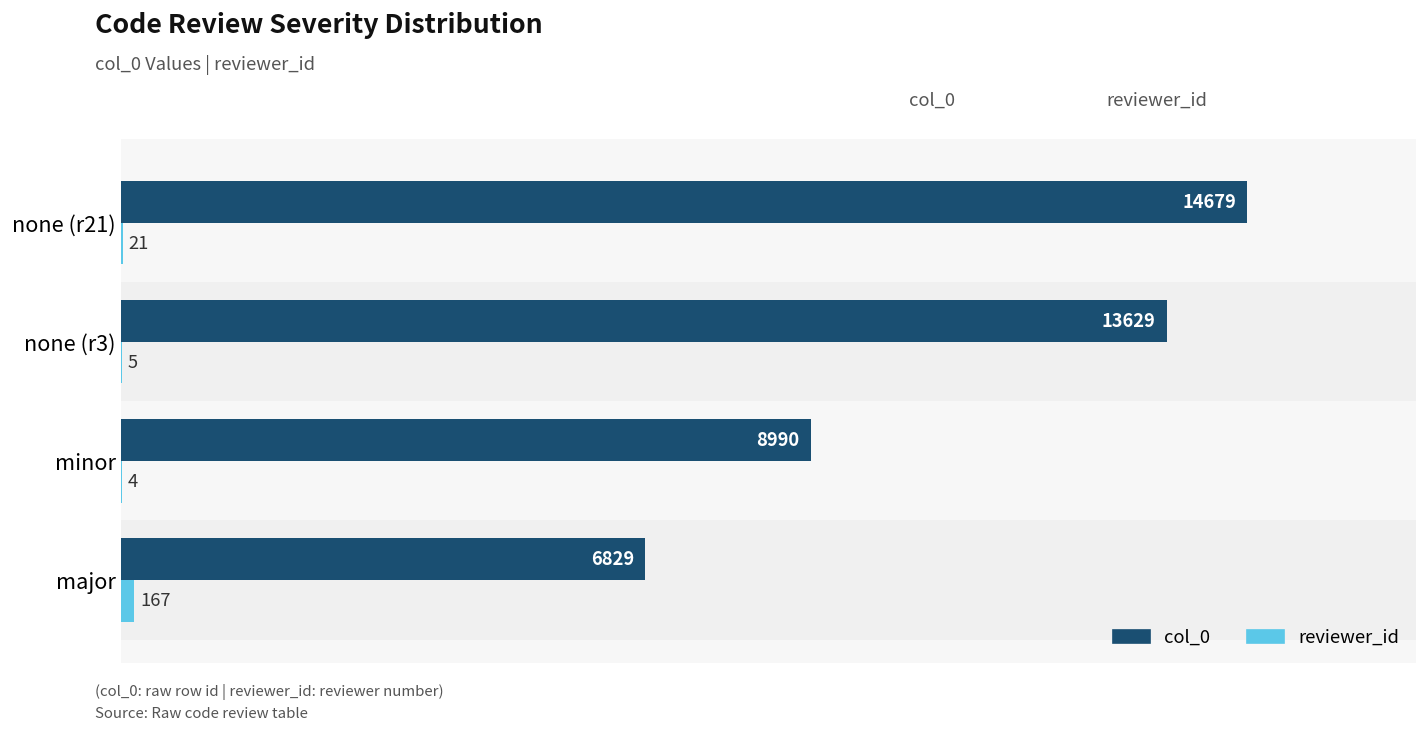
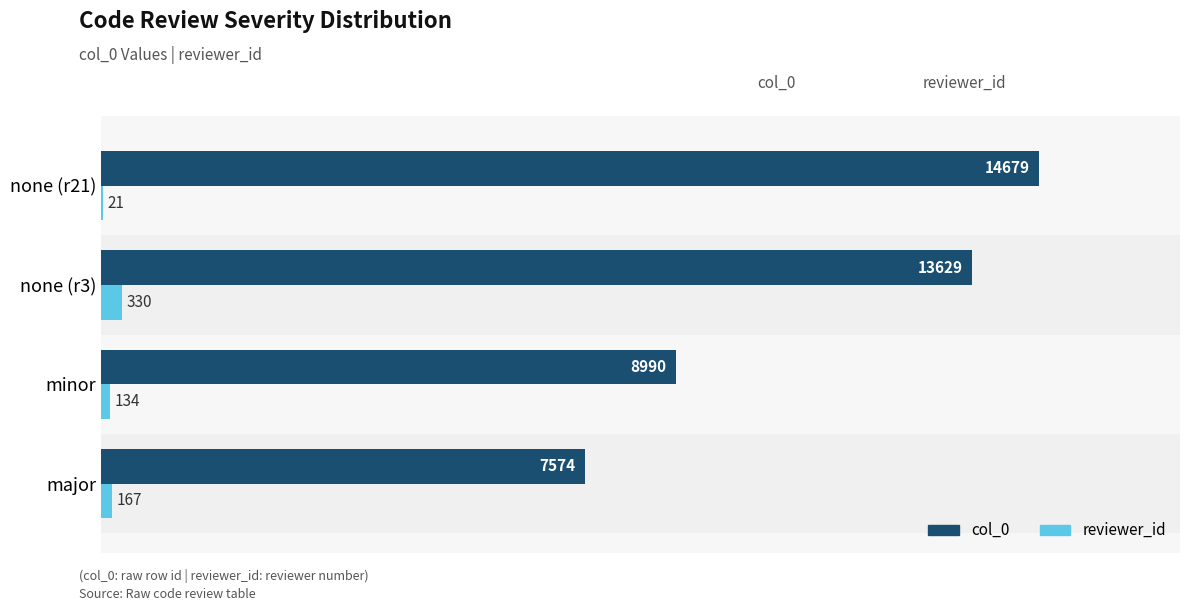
reviewer_id, none (r3): 5 -> 330
reviewer_id, minor: 4 -> 134
col_0, major: 6829 -> 7574
